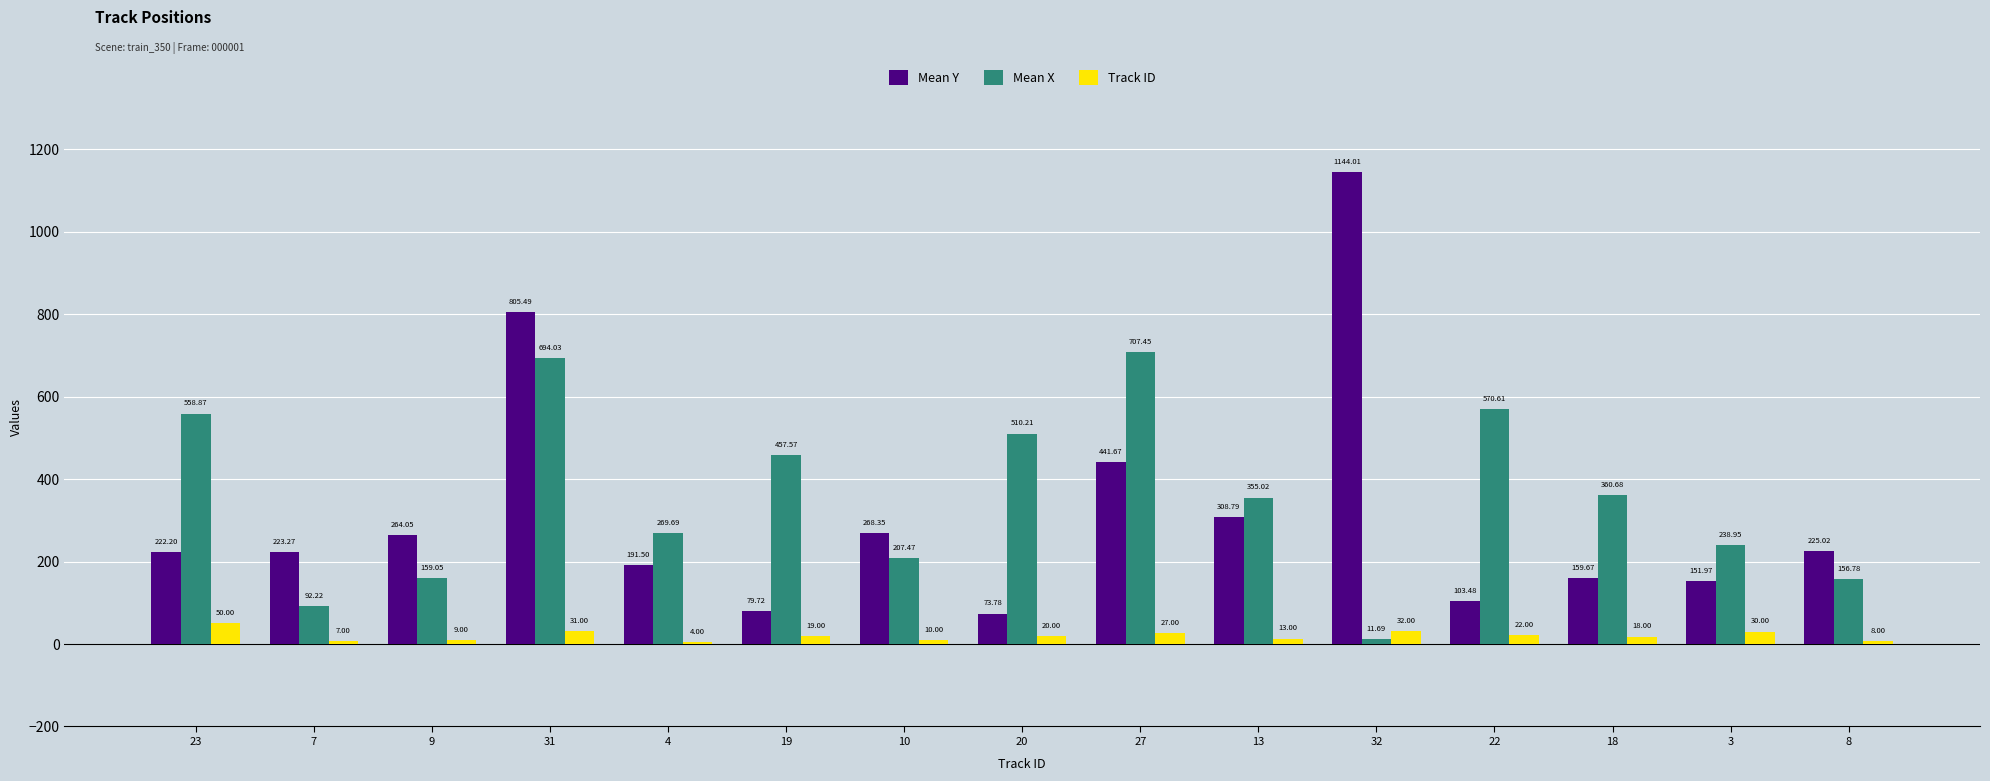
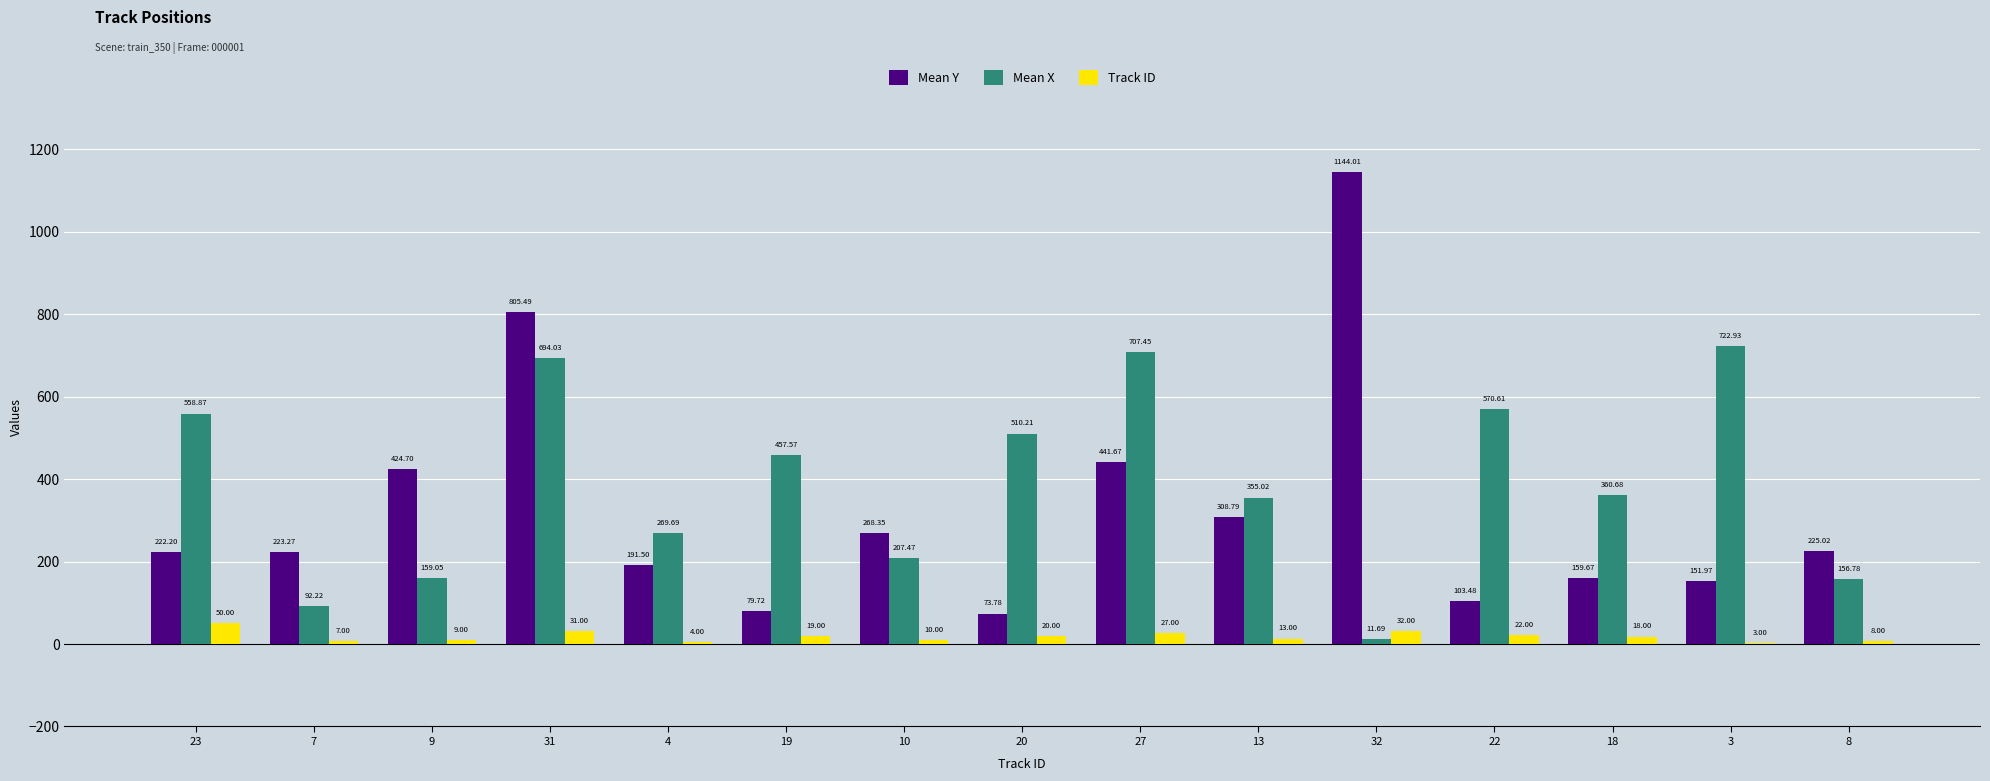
Mean Y, 9: 264.05 -> 424.70
Mean X, 3: 238.95 -> 722.93
Track ID, 3: 30.00 -> 3.00
